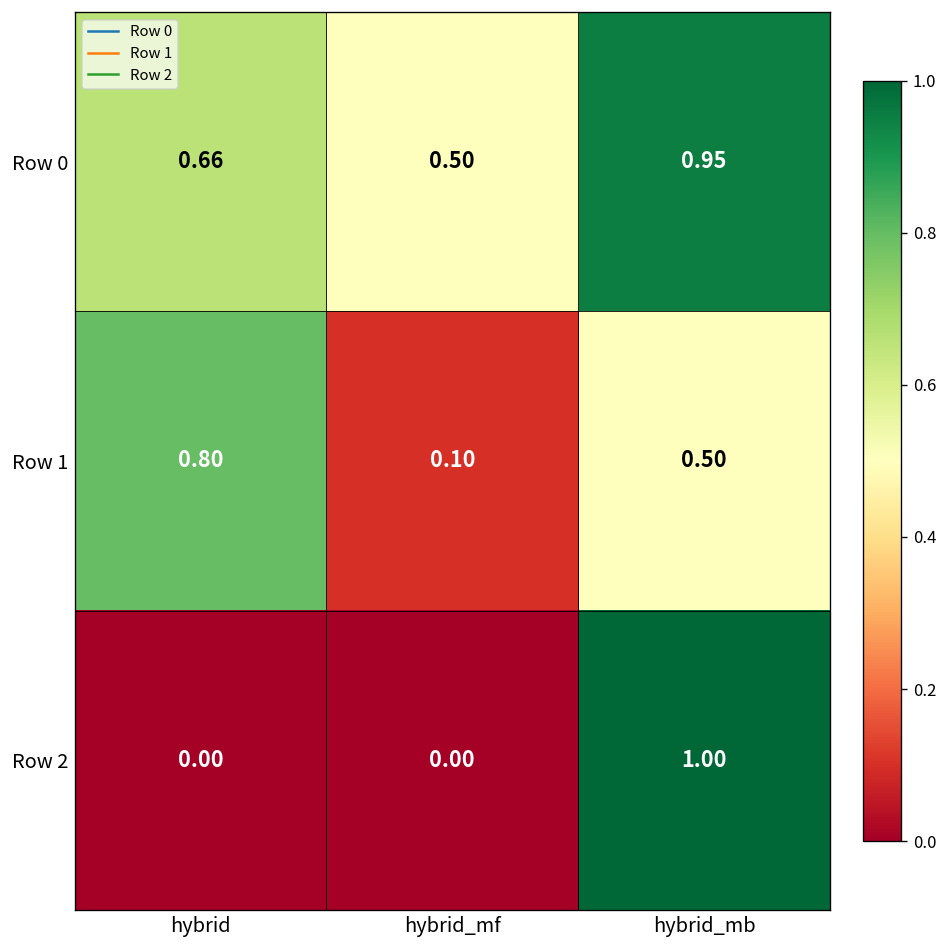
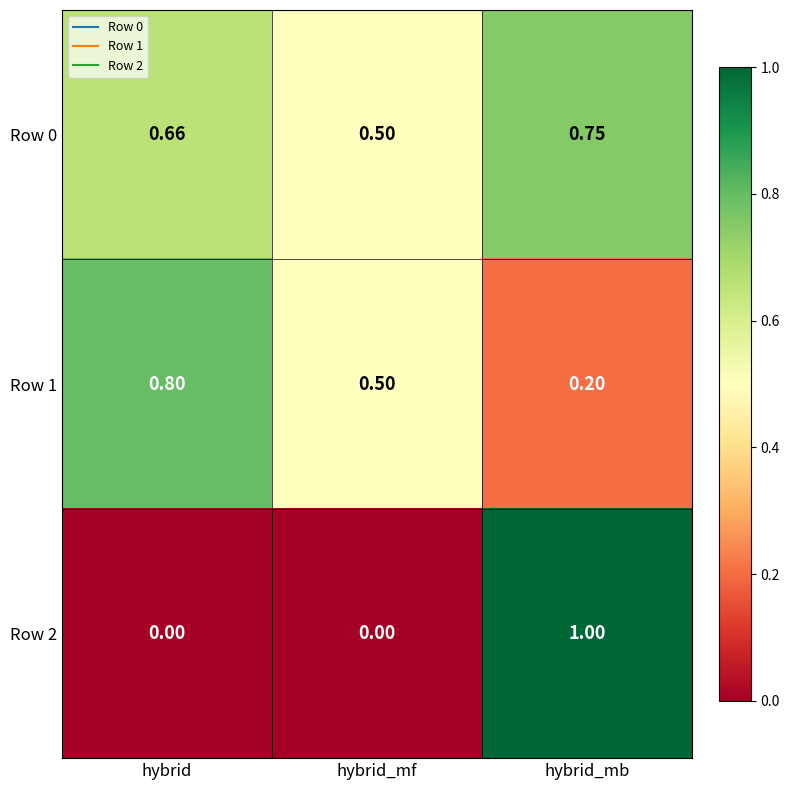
Row 0, hybrid_mb: 0.95 -> 0.75
Row 1, hybrid_mf: 0.10 -> 0.50
Row 1, hybrid_mb: 0.50 -> 0.20
